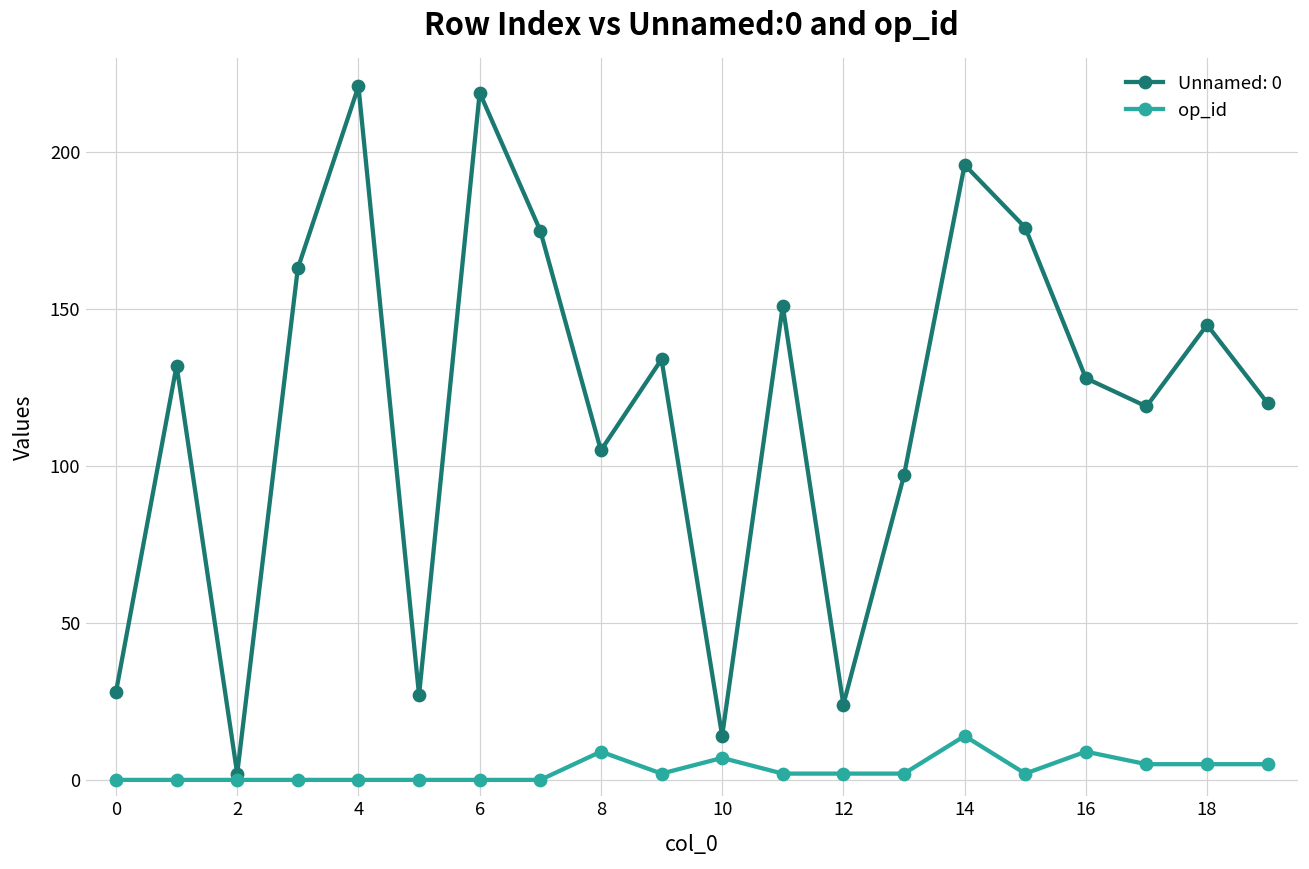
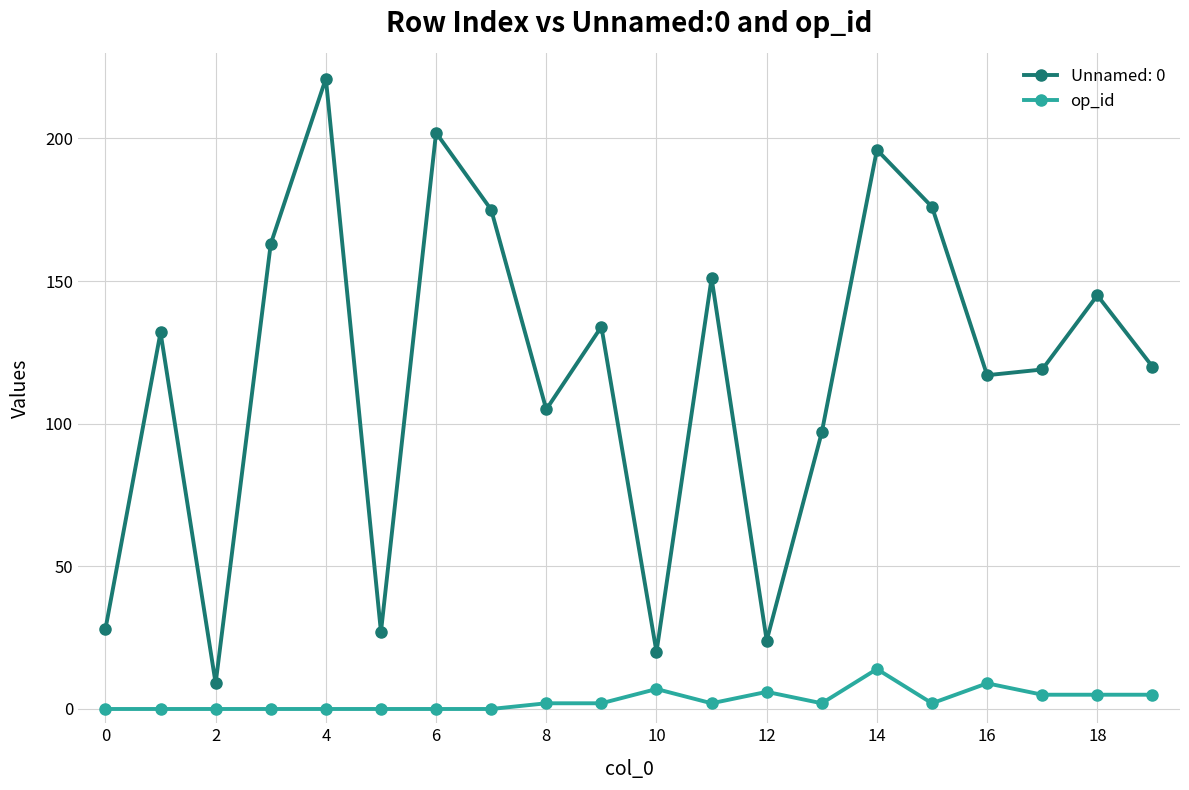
Unnamed: 0, 2: 2 -> 9
Unnamed: 0, 6: 219 -> 202
op_id, 8: 9 -> 2
Unnamed: 0, 10: 14 -> 20
op_id, 12: 2 -> 6
Unnamed: 0, 16: 128 -> 117
